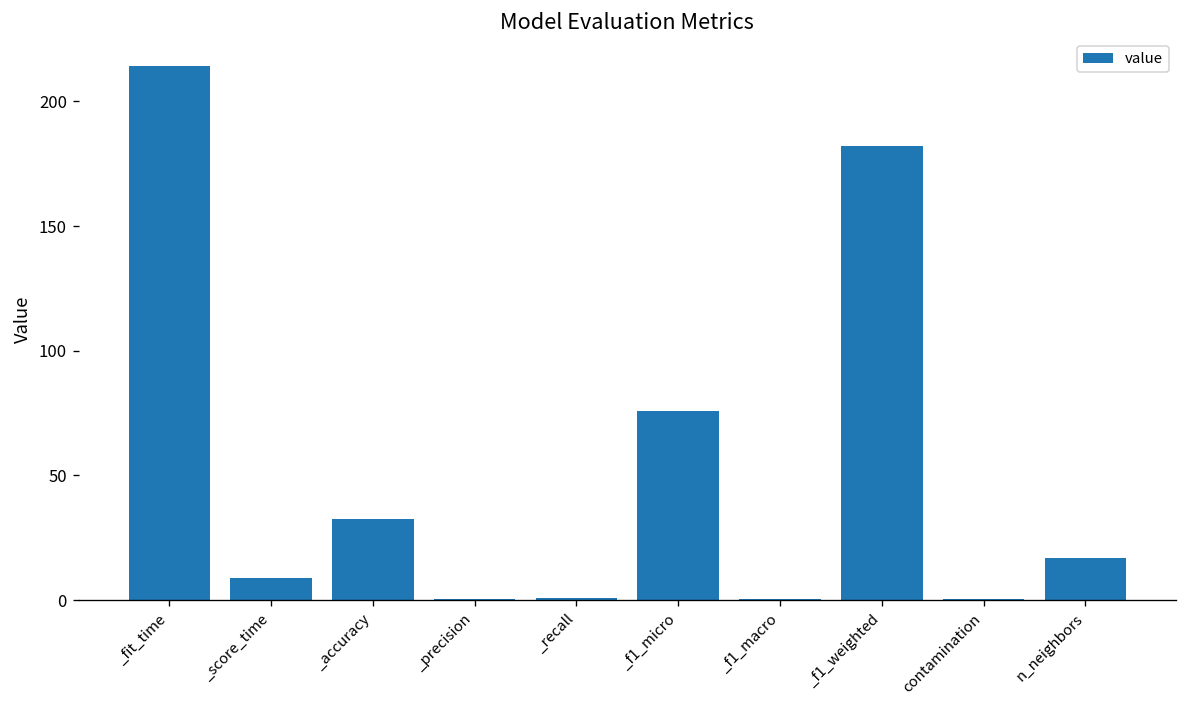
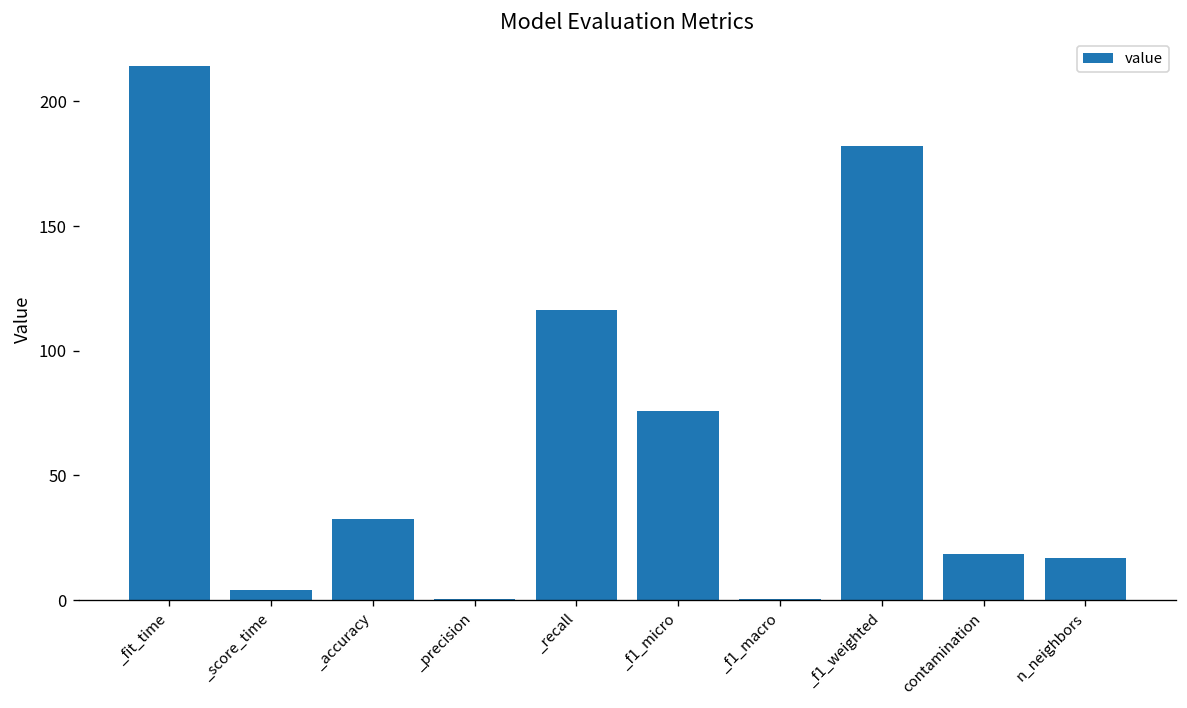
_score_time: 9 -> 4
_recall: 1 -> 116
contamination: 1 -> 18
